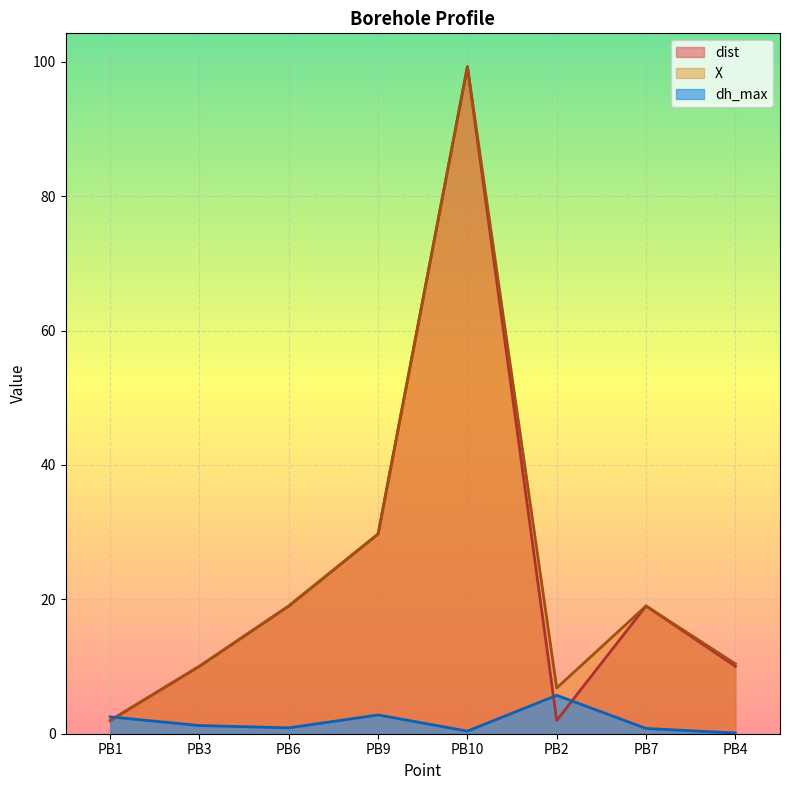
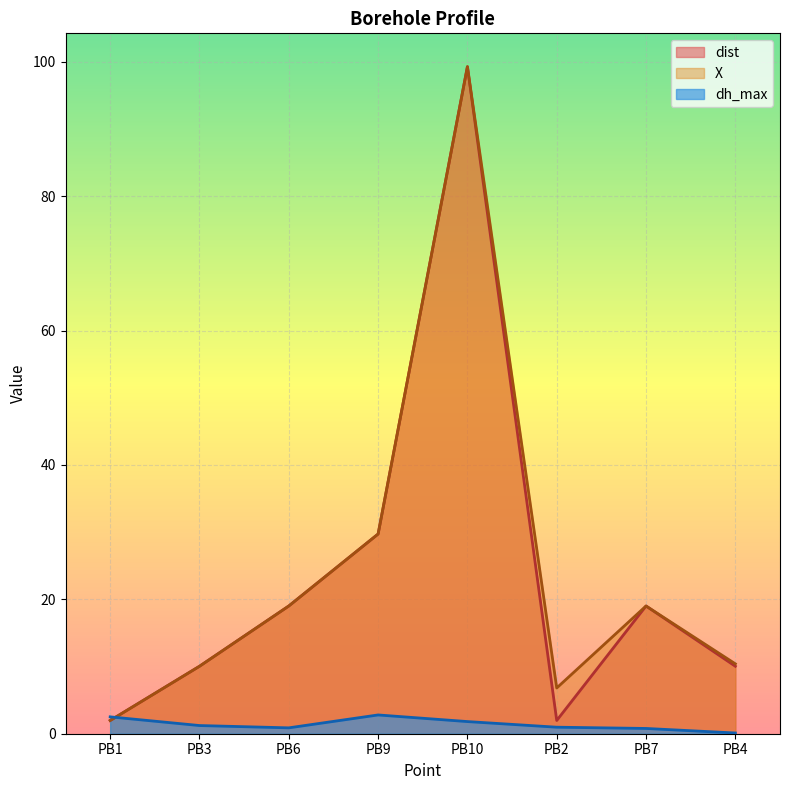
dh_max, PB10: 0 -> 2
dh_max, PB2: 6 -> 1
